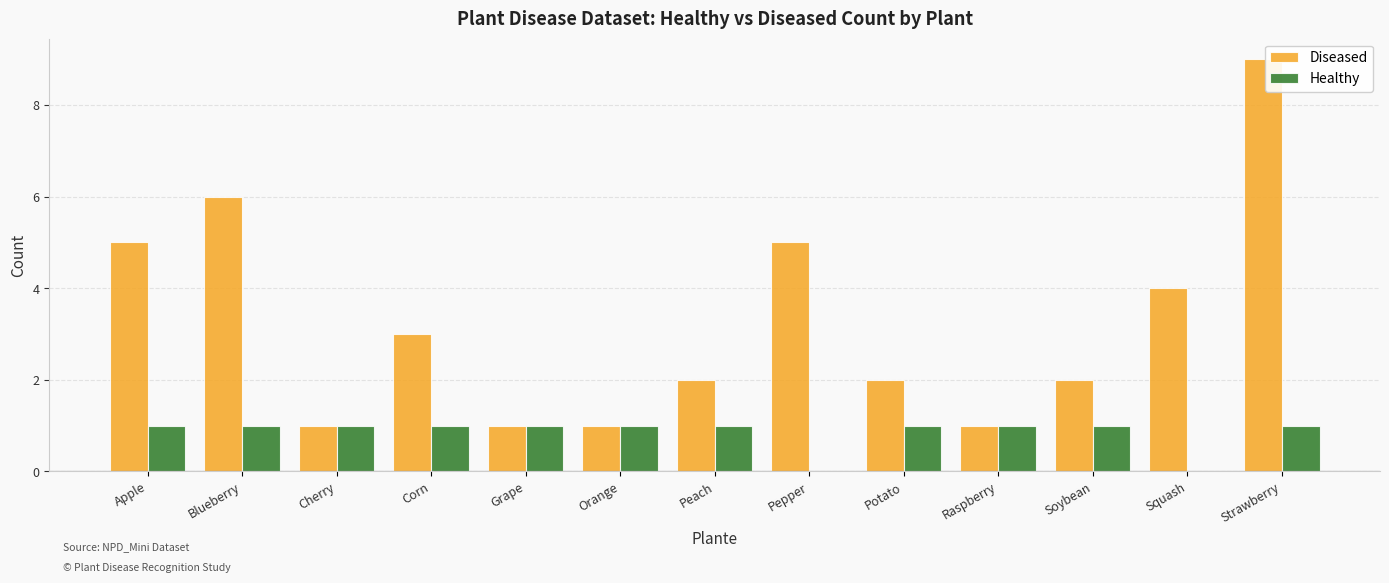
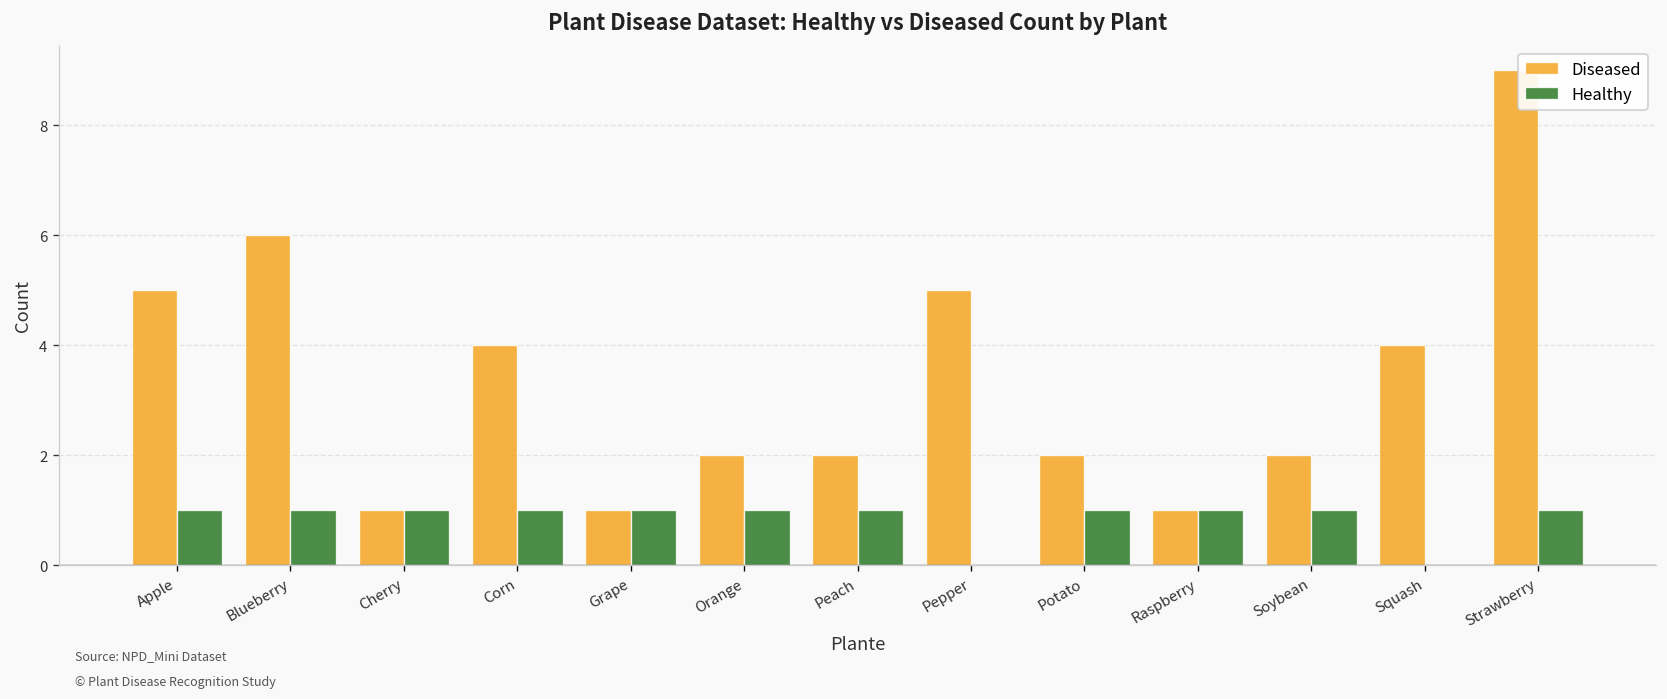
Diseased, Corn: 3 -> 4
Diseased, Orange: 1 -> 2
